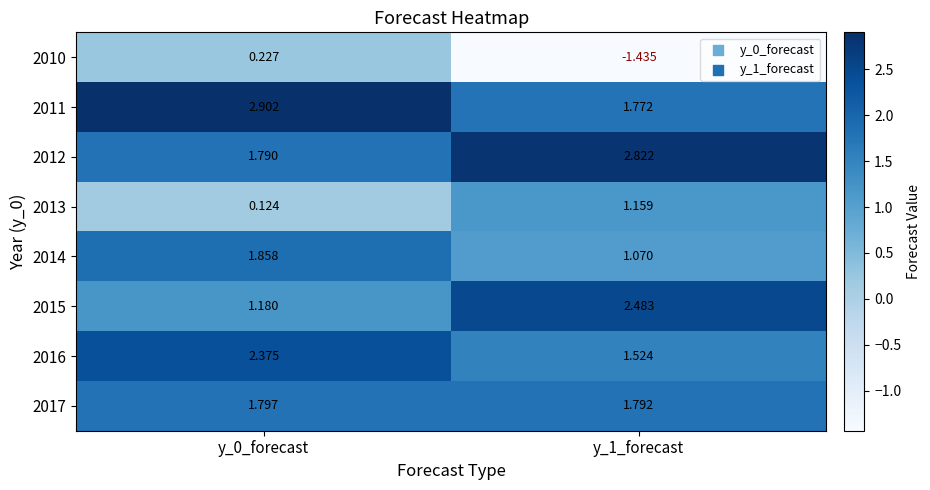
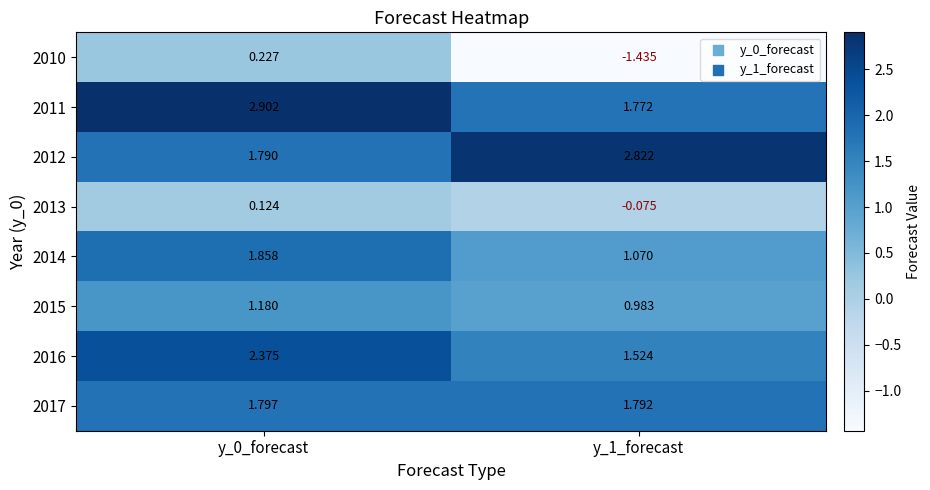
2013, y_1_forecast: 1.159 -> -0.075
2015, y_1_forecast: 2.483 -> 0.983
